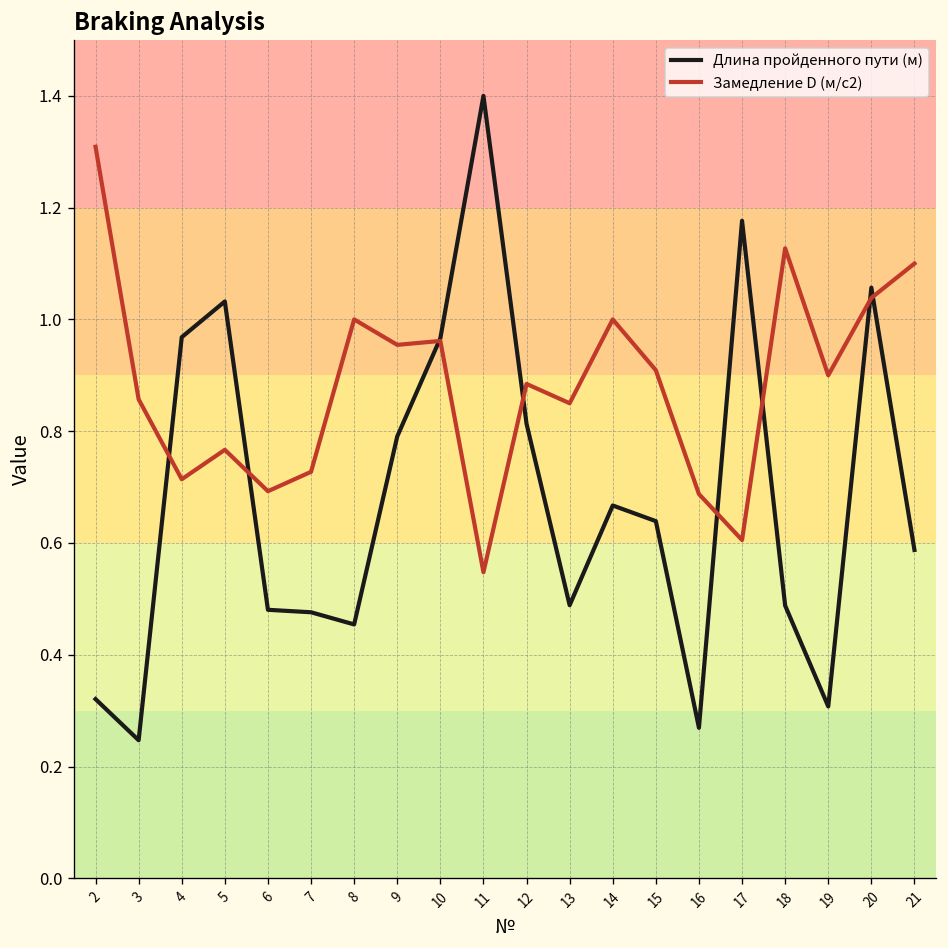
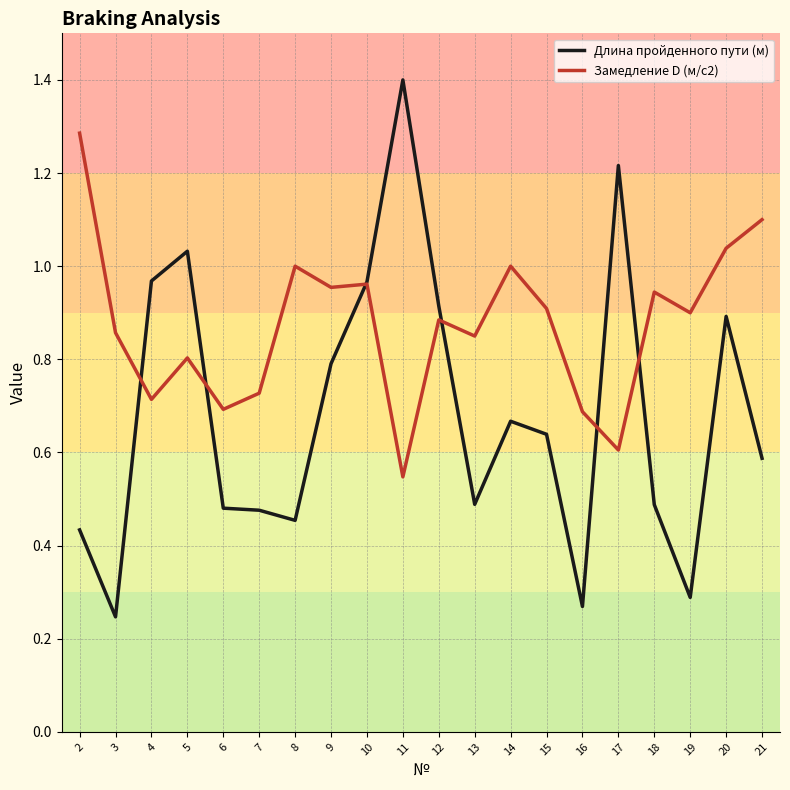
Длина пройденного пути (м), 2: 0.32 -> 0.43
Замедление D (м/с2), 2: 1.31 -> 1.29
Замедление D (м/с2), 5: 0.77 -> 0.80
Длина пройденного пути (м), 12: 0.81 -> 0.91
Длина пройденного пути (м), 17: 1.18 -> 1.22
Замедление D (м/с2), 18: 1.13 -> 0.94
Длина пройденного пути (м), 19: 0.31 -> 0.29
Длина пройденного пути (м), 20: 1.06 -> 0.89
